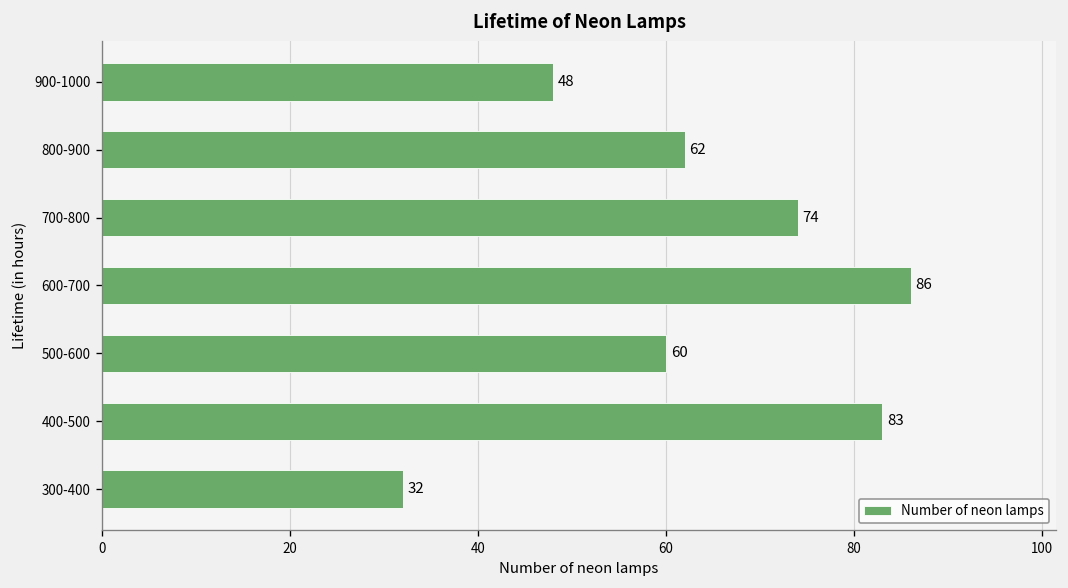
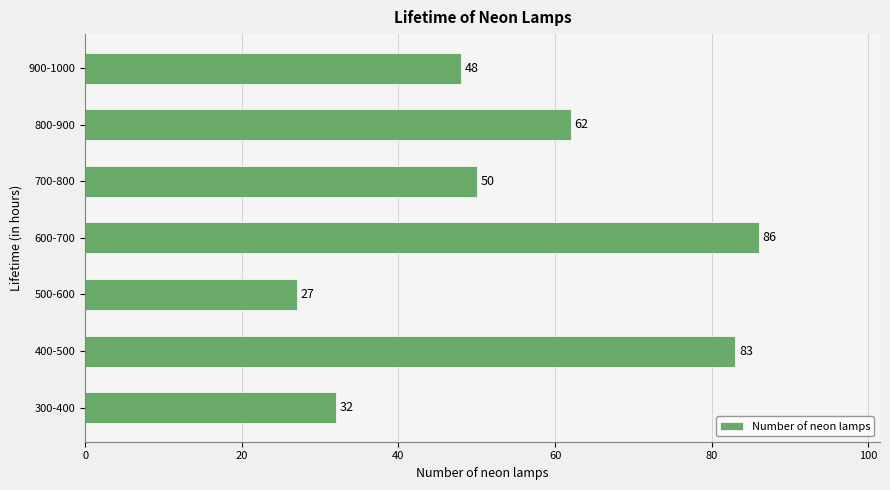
700-800: 74 -> 50
500-600: 60 -> 27
